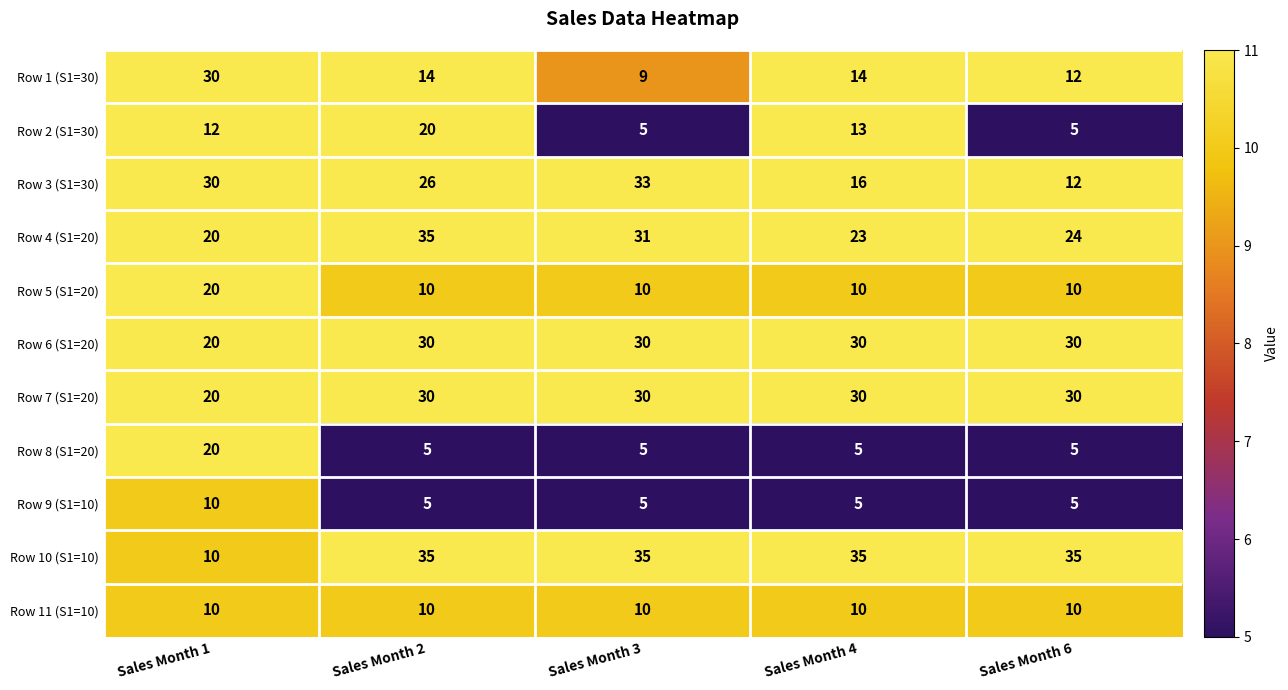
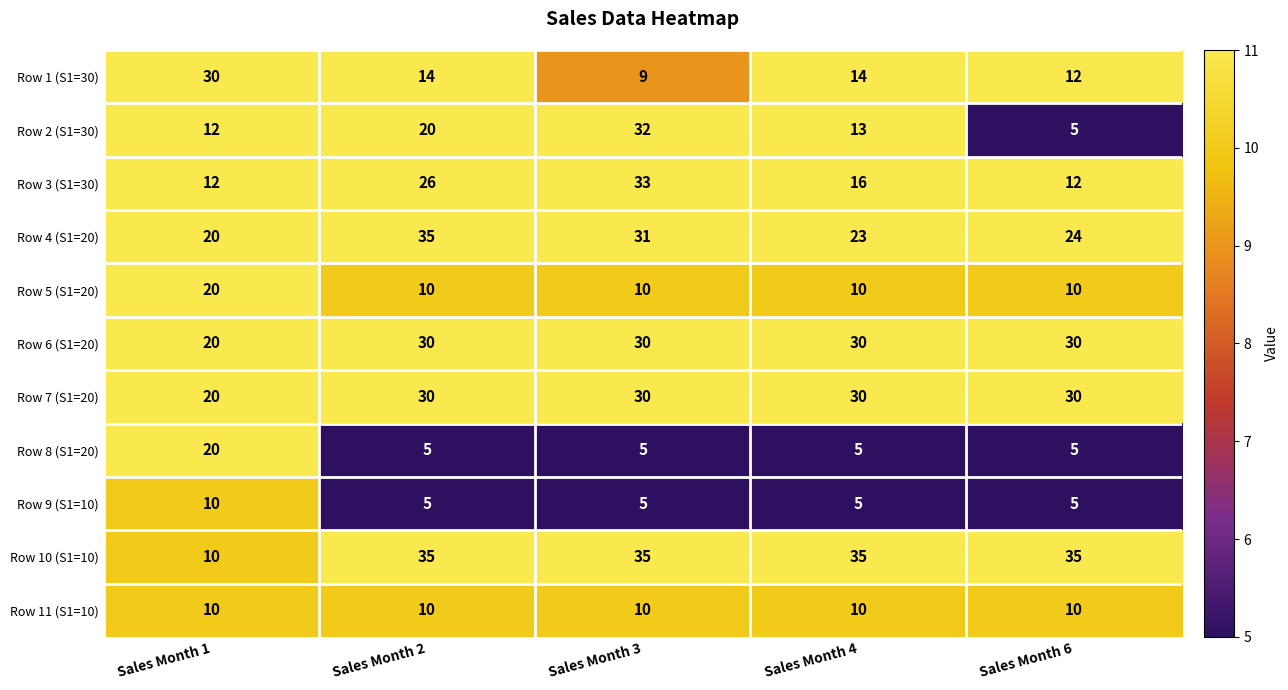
Row 2 (S1=30), Sales Month 3: 5 -> 32
Row 3 (S1=30), Sales Month 1: 30 -> 12
